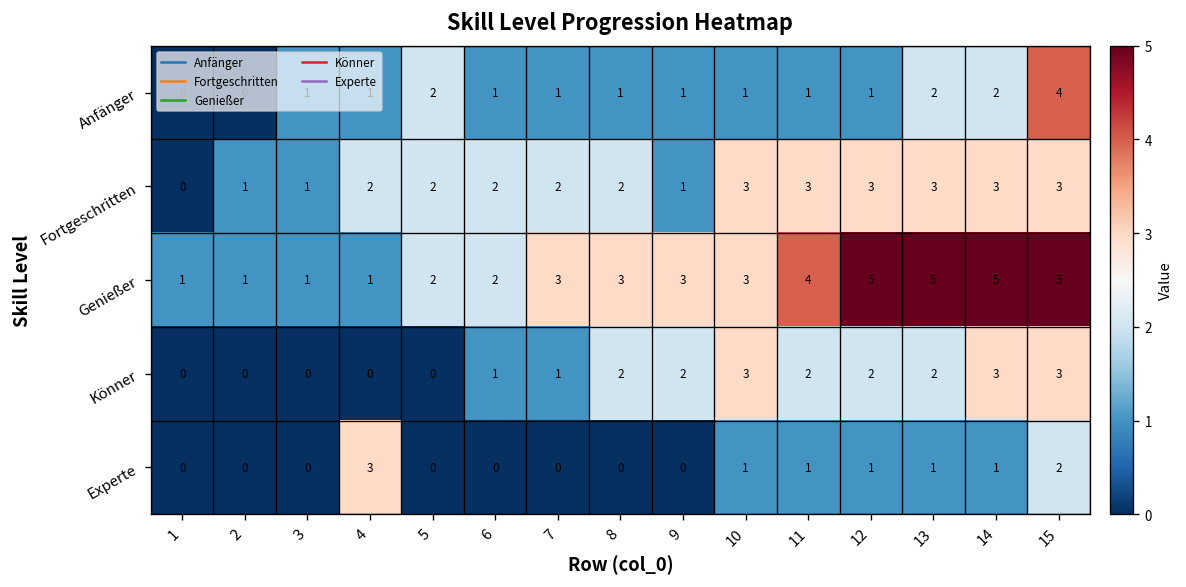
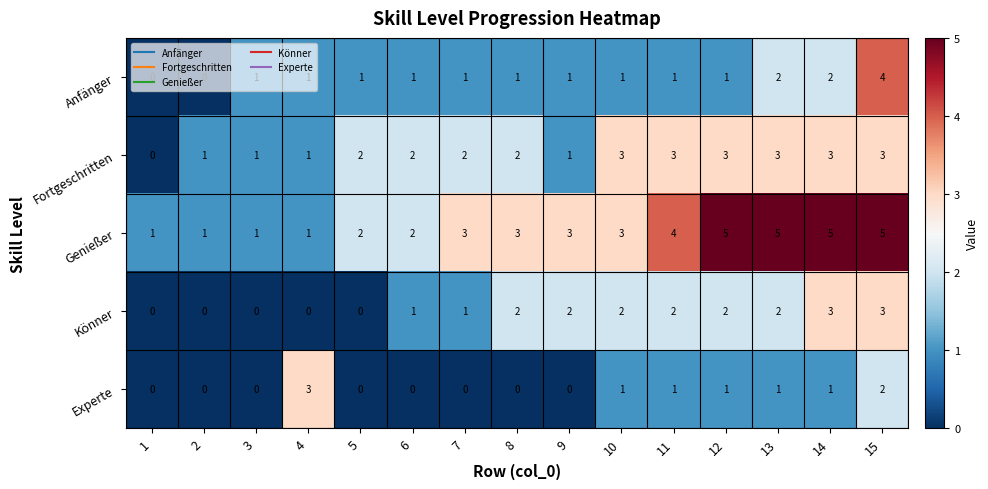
Anfänger, 5: 2 -> 1
Fortgeschritten, 4: 2 -> 1
Könner, 10: 3 -> 2
